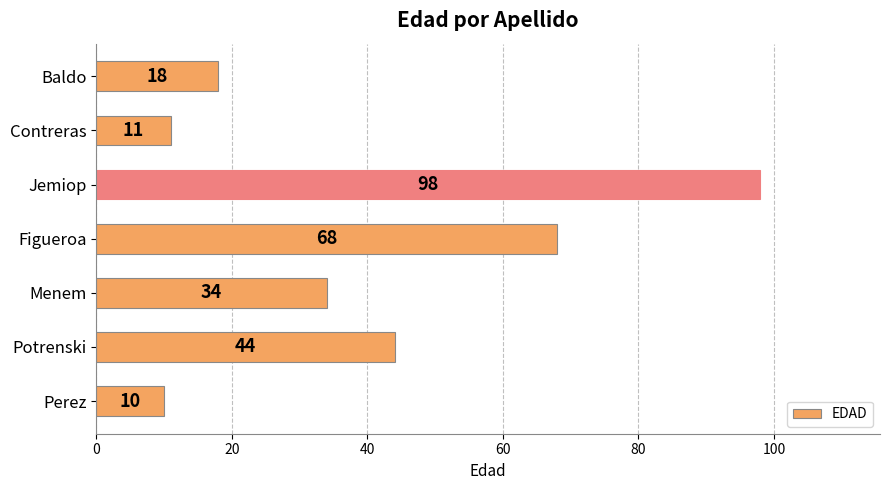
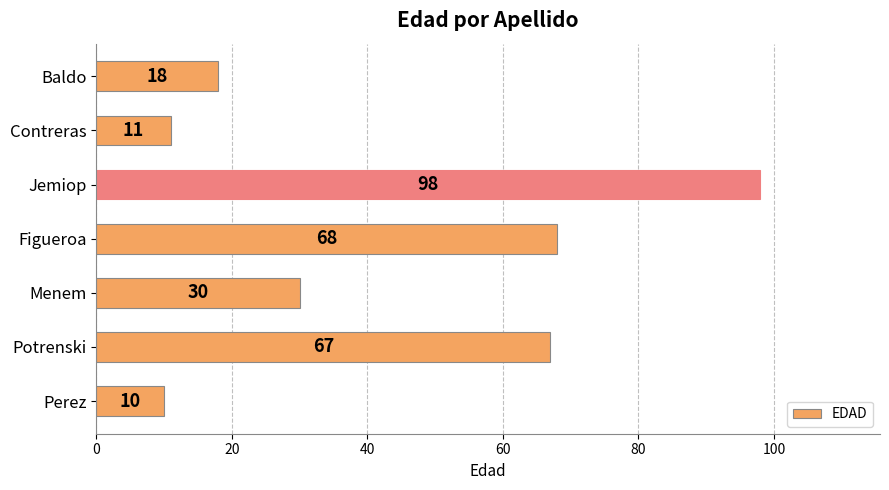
Menem: 34 -> 30
Potrenski: 44 -> 67
